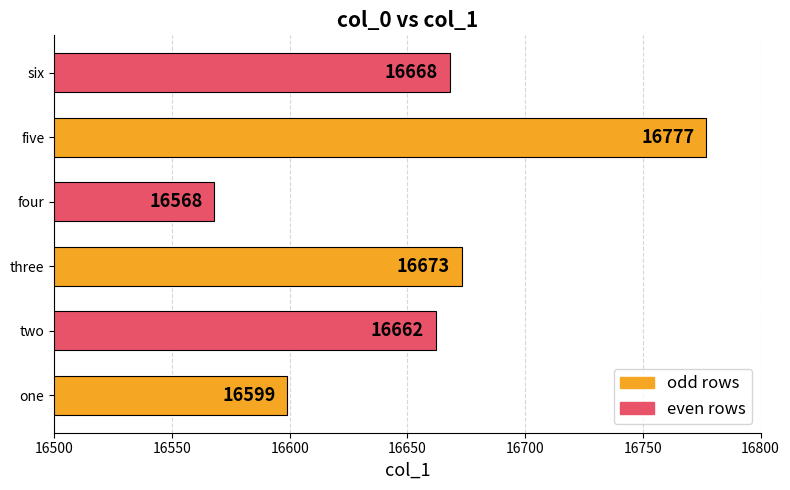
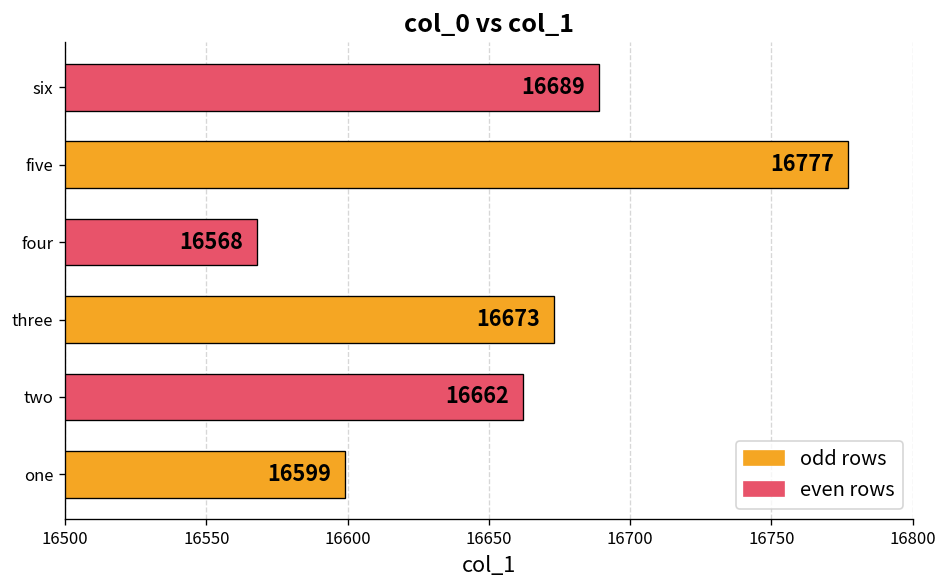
six: 16668 -> 16689
